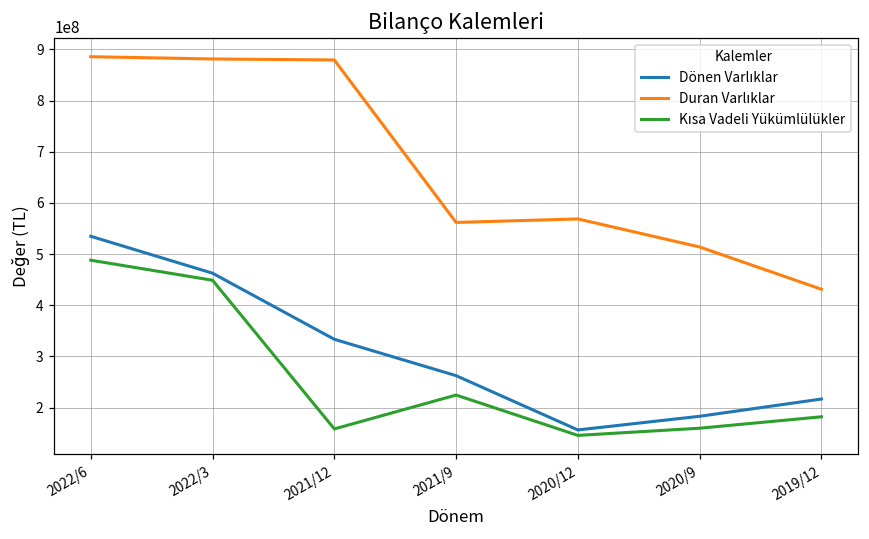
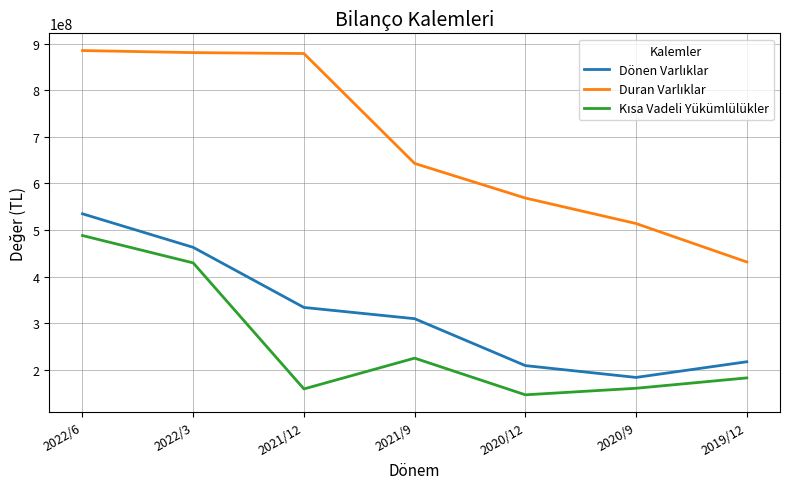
Kısa Vadeli Yükümlülükler, 2022/3: 450000000 -> 430000000
Dönen Varlıklar, 2021/9: 260000000 -> 310000000
Duran Varlıklar, 2021/9: 560000000 -> 640000000
Dönen Varlıklar, 2020/12: 160000000 -> 210000000
